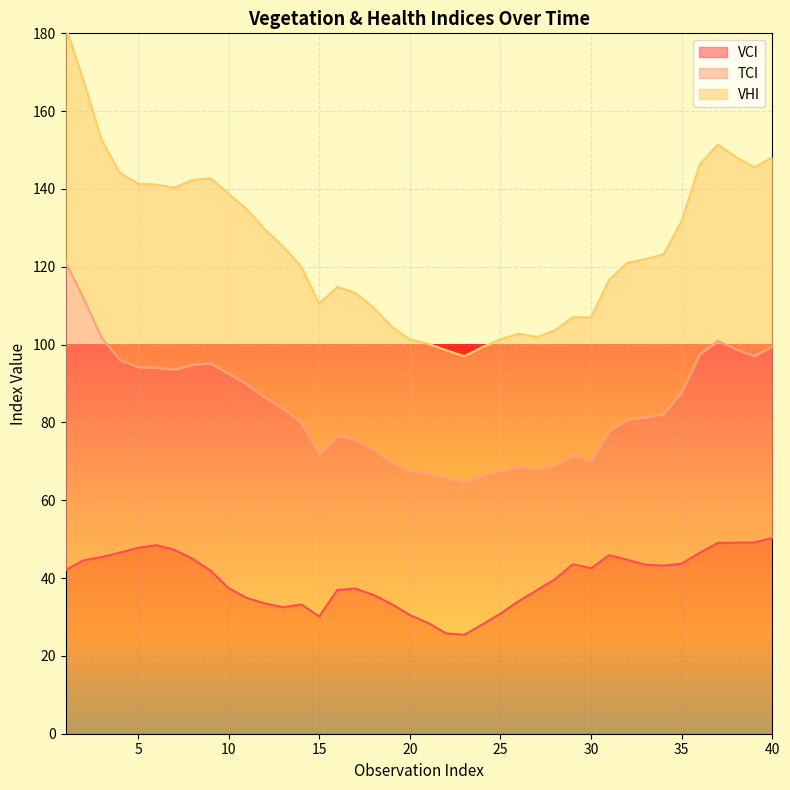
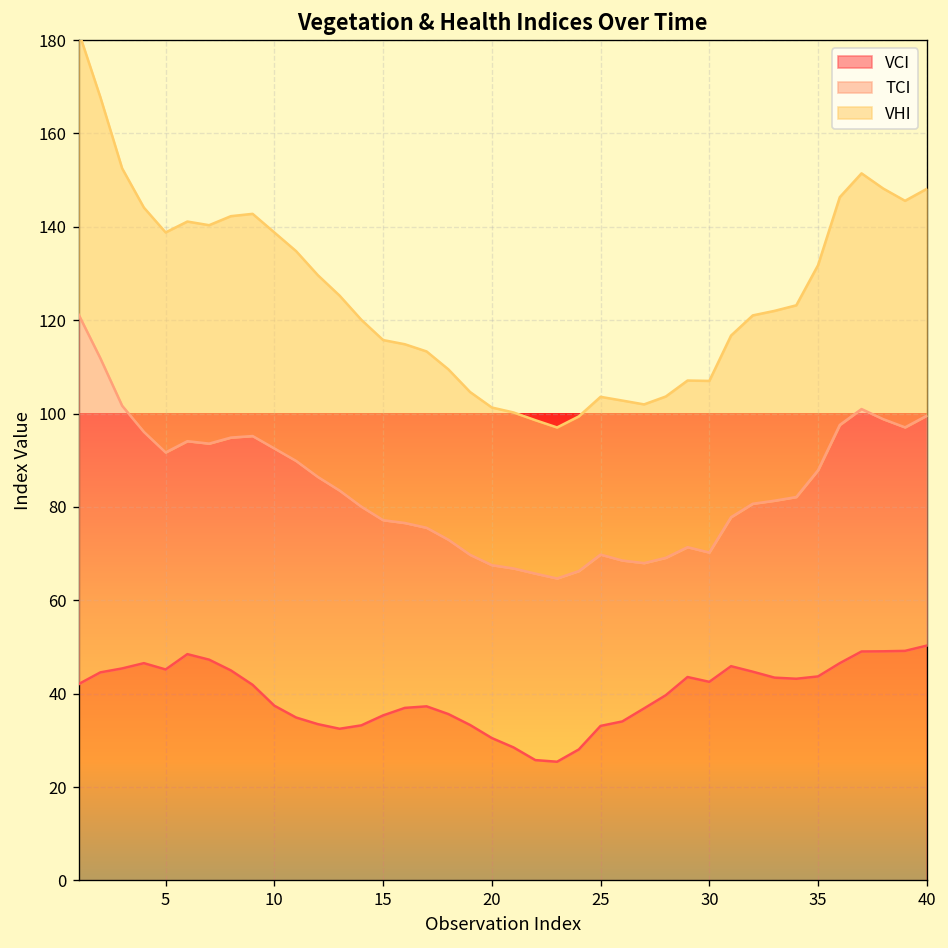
VCI, 5: 48 -> 45
VCI, 15: 30 -> 35
VCI, 25: 31 -> 33
